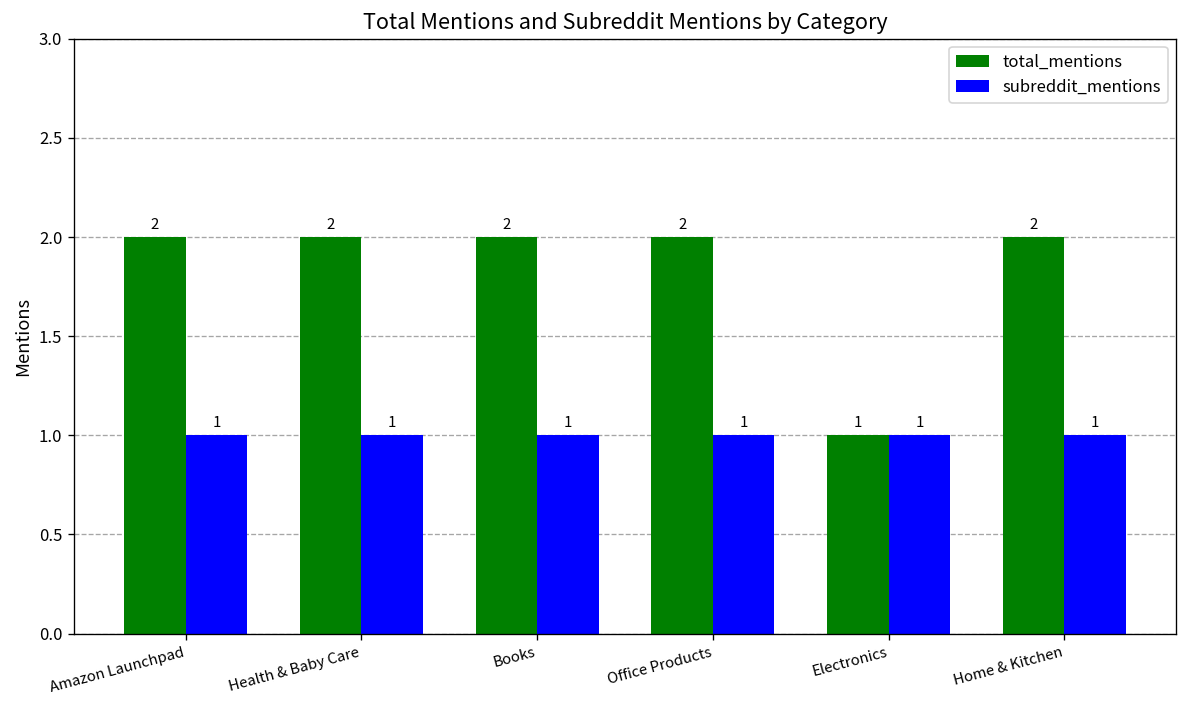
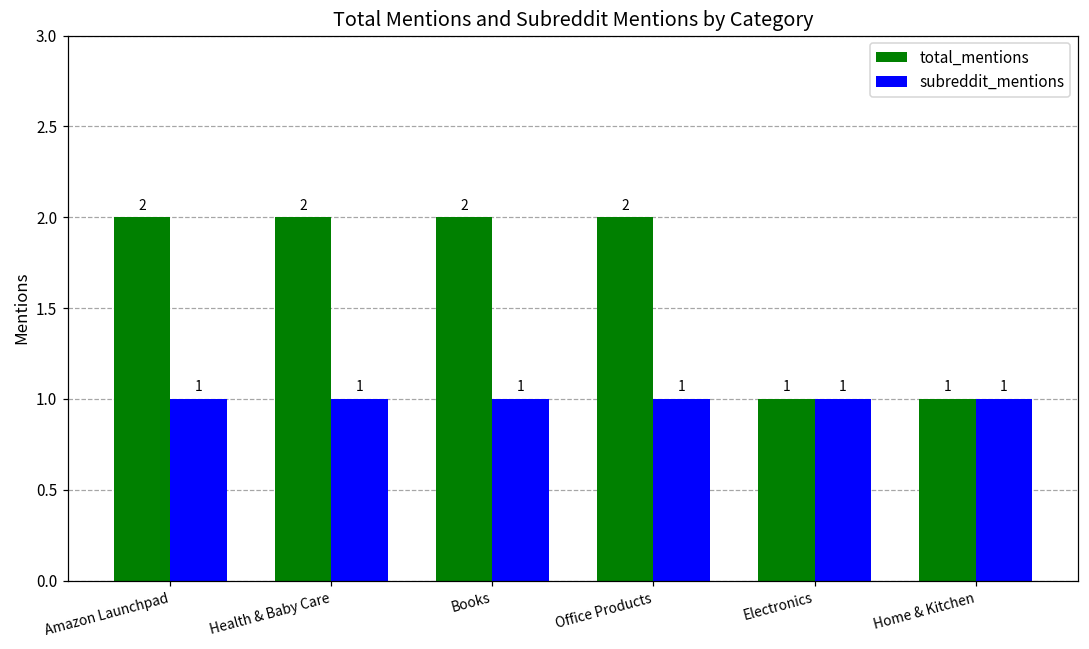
total_mentions, Home & Kitchen: 2 -> 1
